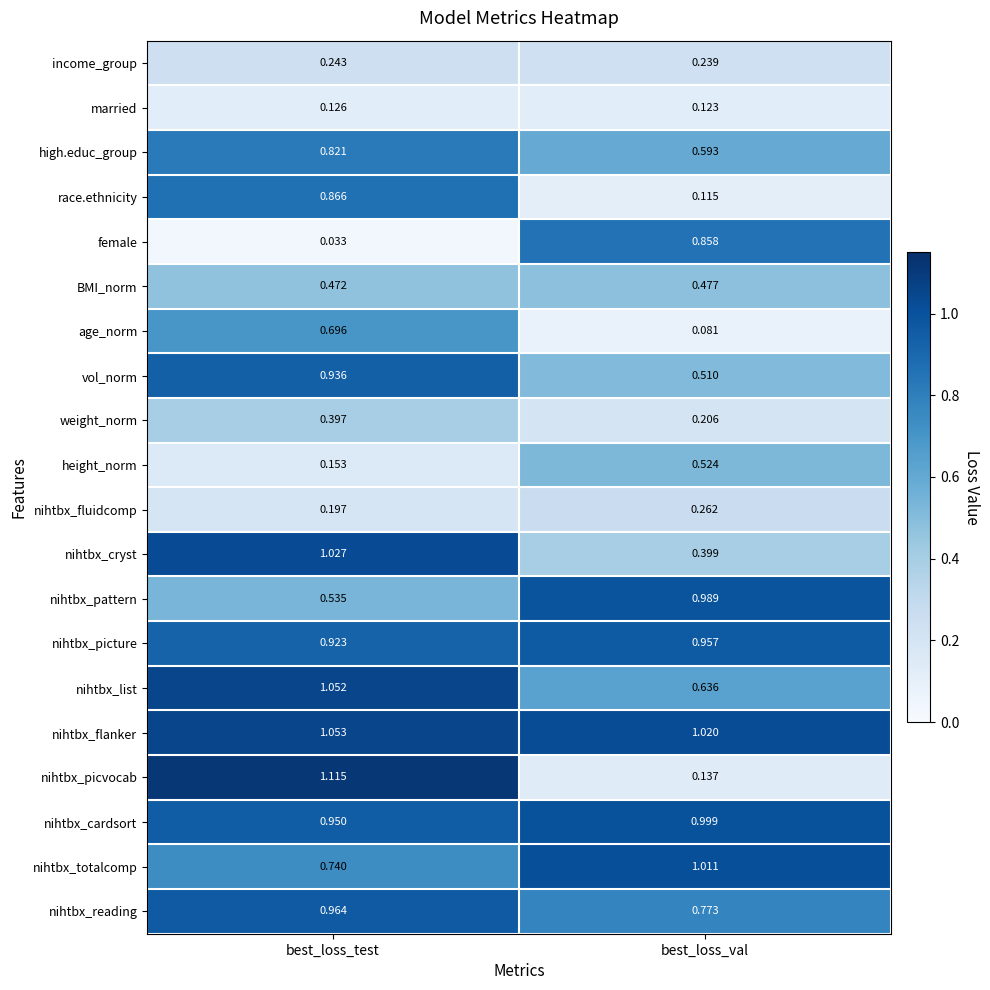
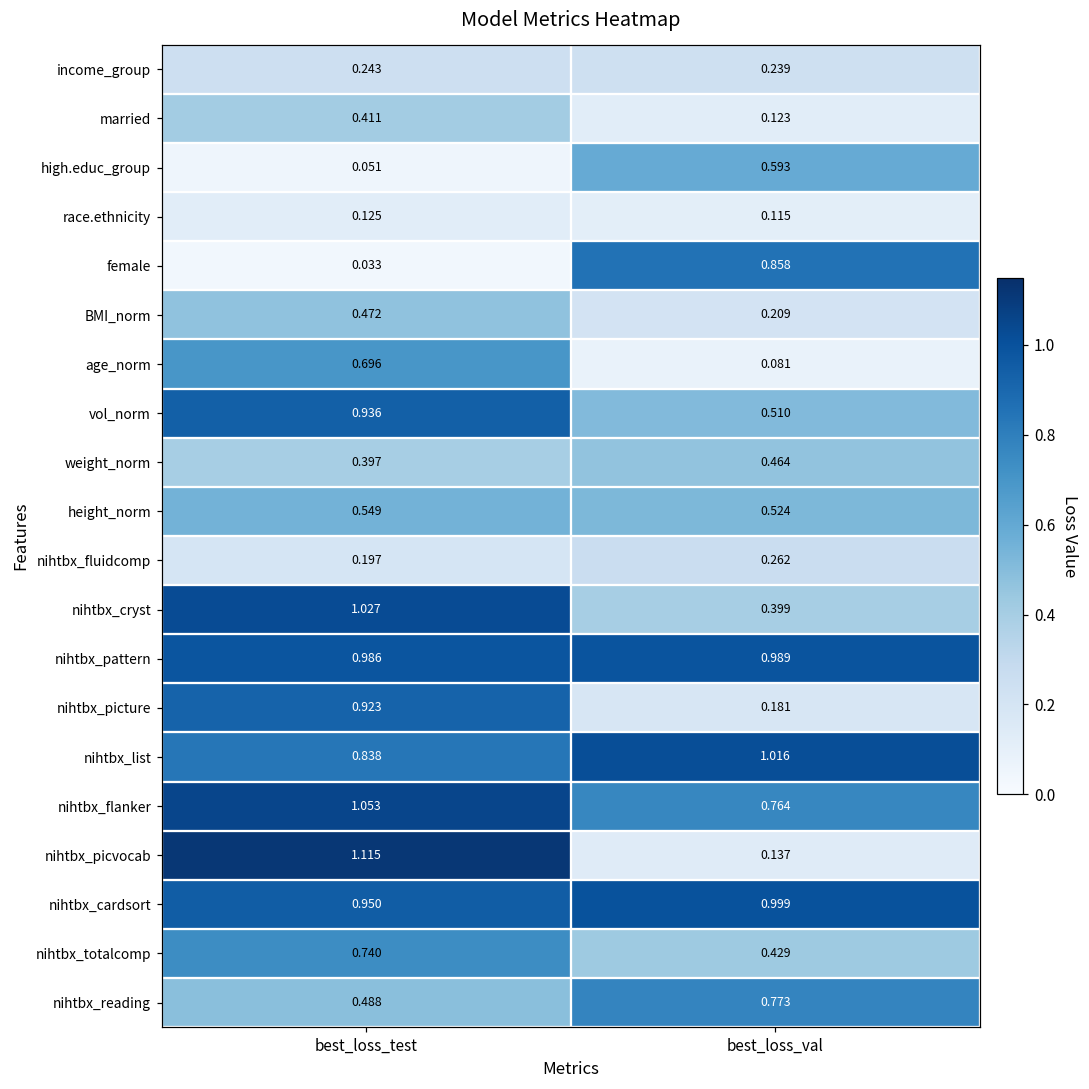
married, best_loss_test: 0.126 -> 0.411
high.educ_group, best_loss_test: 0.821 -> 0.051
race.ethnicity, best_loss_test: 0.866 -> 0.125
BMI_norm, best_loss_val: 0.477 -> 0.209
weight_norm, best_loss_val: 0.206 -> 0.464
height_norm, best_loss_test: 0.153 -> 0.549
nihtbx_pattern, best_loss_test: 0.535 -> 0.986
nihtbx_picture, best_loss_val: 0.957 -> 0.181
nihtbx_list, best_loss_test: 1.052 -> 0.838
nihtbx_list, best_loss_val: 0.636 -> 1.016
nihtbx_flanker, best_loss_val: 1.020 -> 0.764
nihtbx_totalcomp, best_loss_val: 1.011 -> 0.429
nihtbx_reading, best_loss_test: 0.964 -> 0.488
